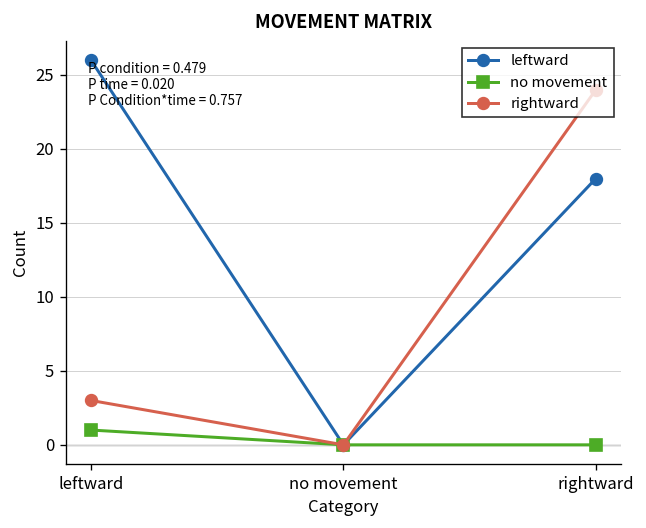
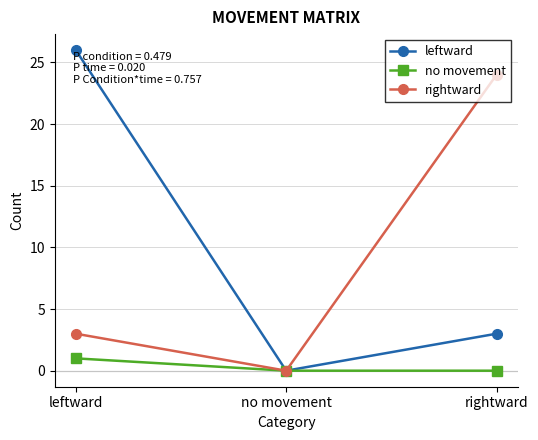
leftward, rightward: 18 -> 3
